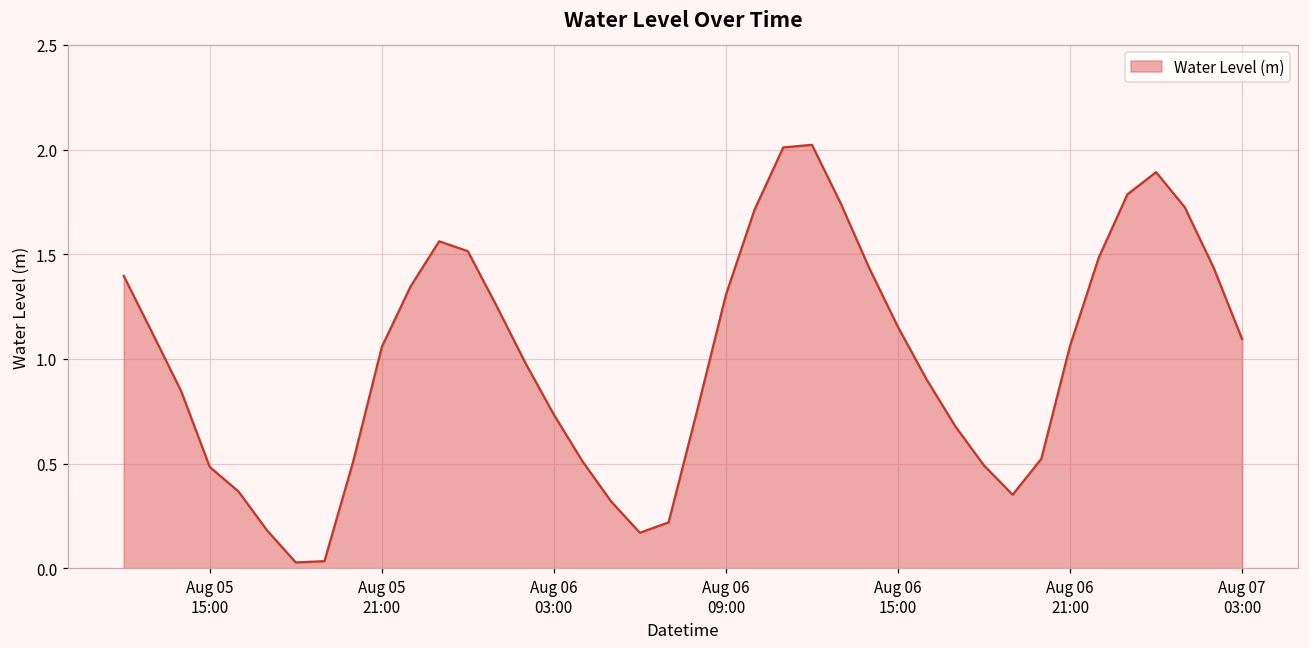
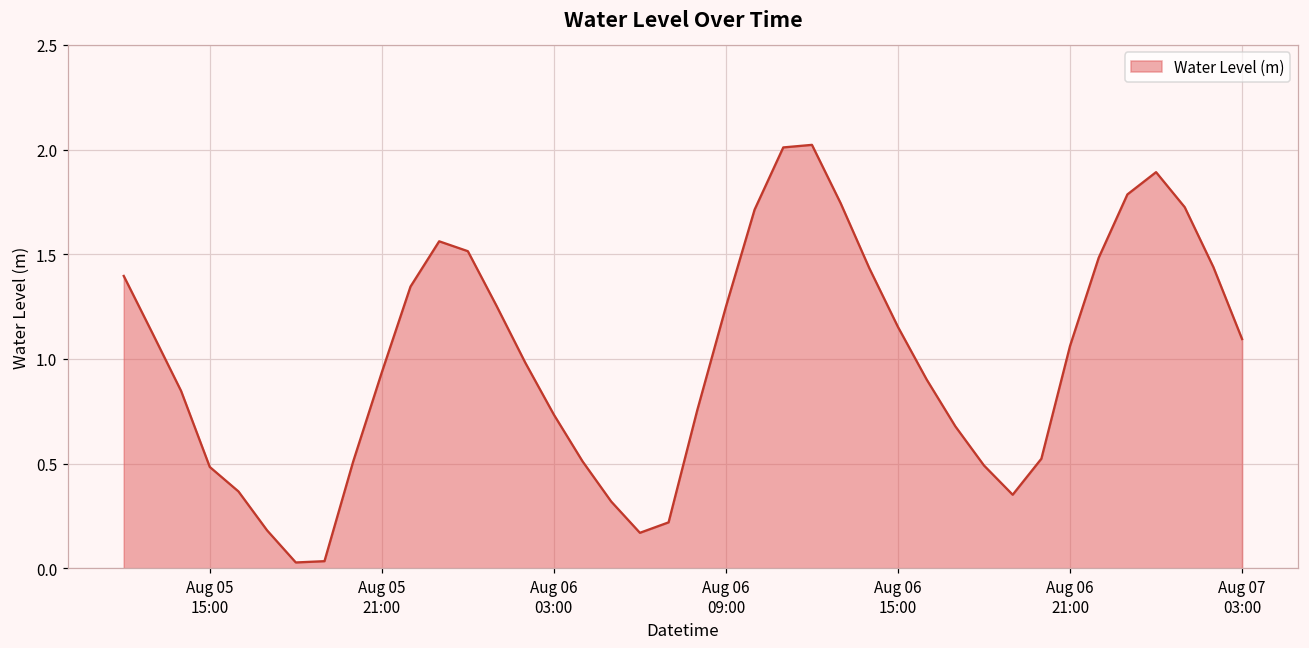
Aug 05 21:00: 1.06 -> 0.94
Aug 06 09:00: 1.31 -> 1.25
